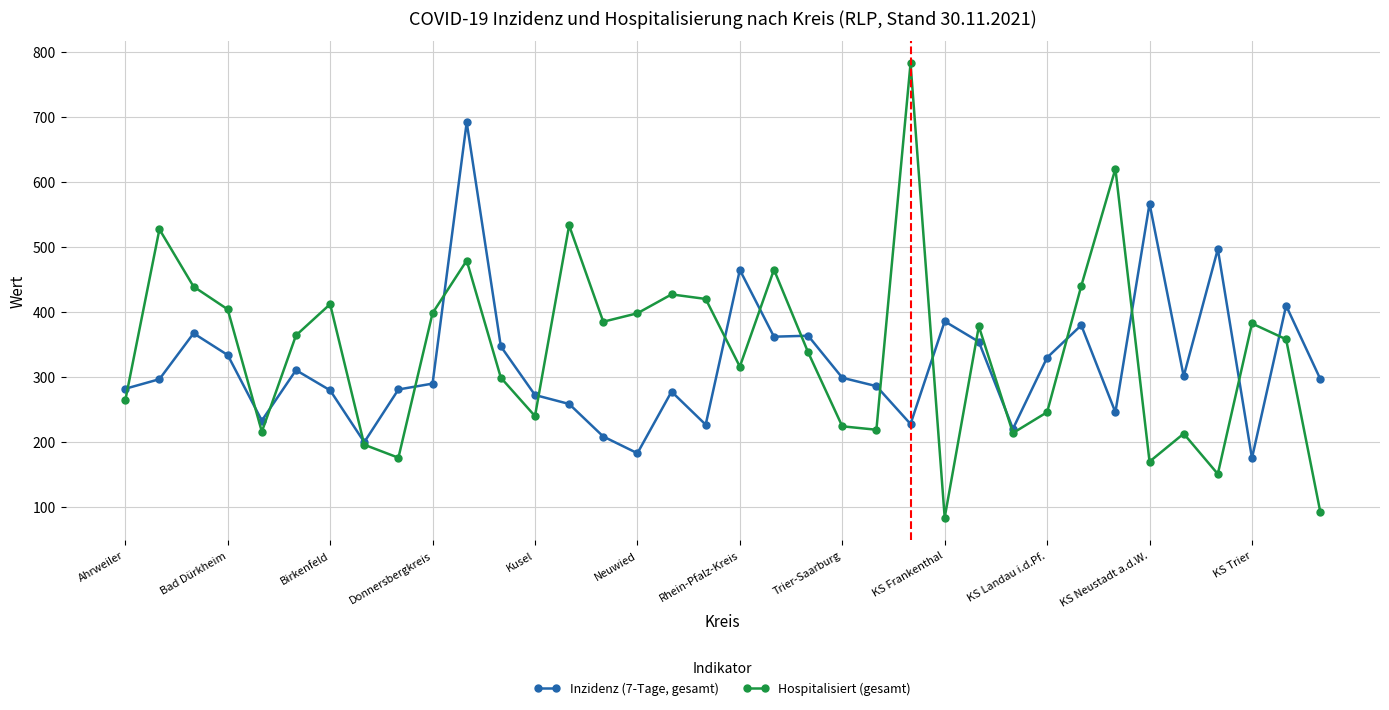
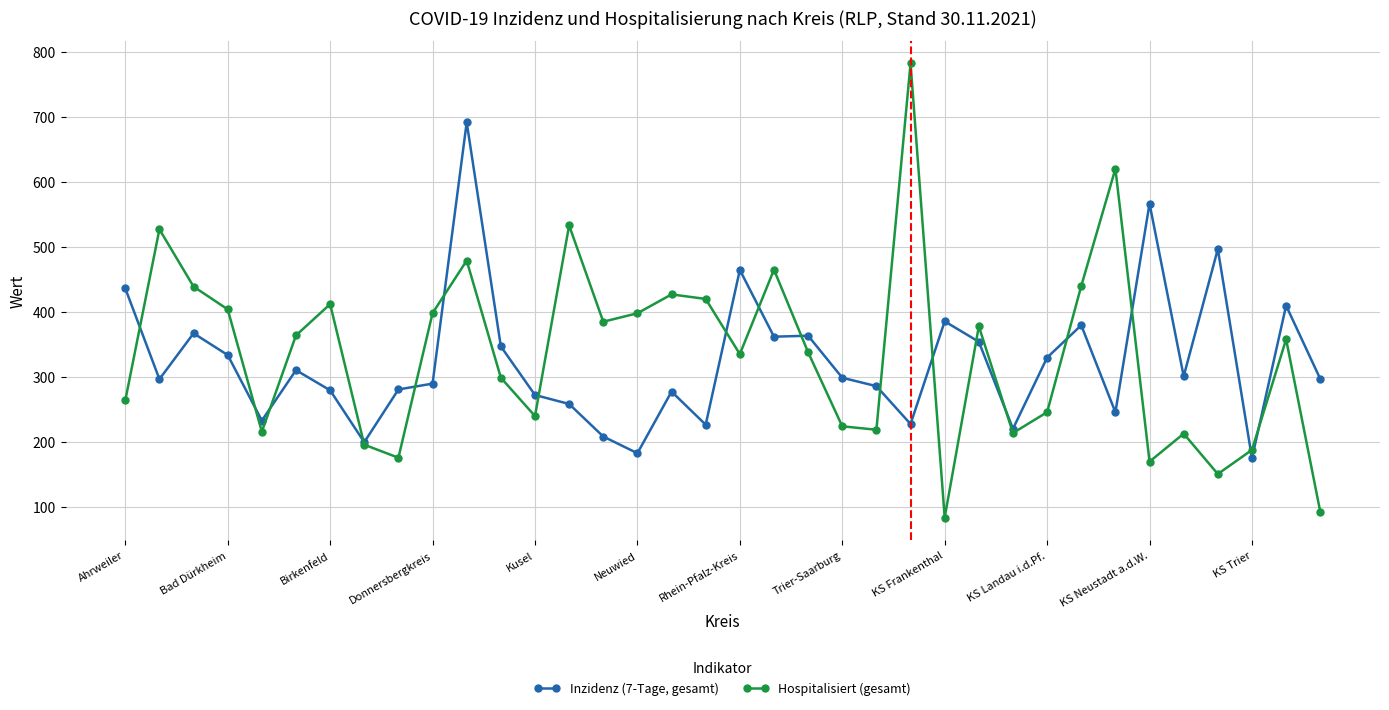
Inzidenz (7-Tage, gesamt), Ahrweiler: 280 -> 440
Hospitalisiert (gesamt), Rhein-Pfalz-Kreis: 320 -> 340
Hospitalisiert (gesamt), KS Trier: 380 -> 190
